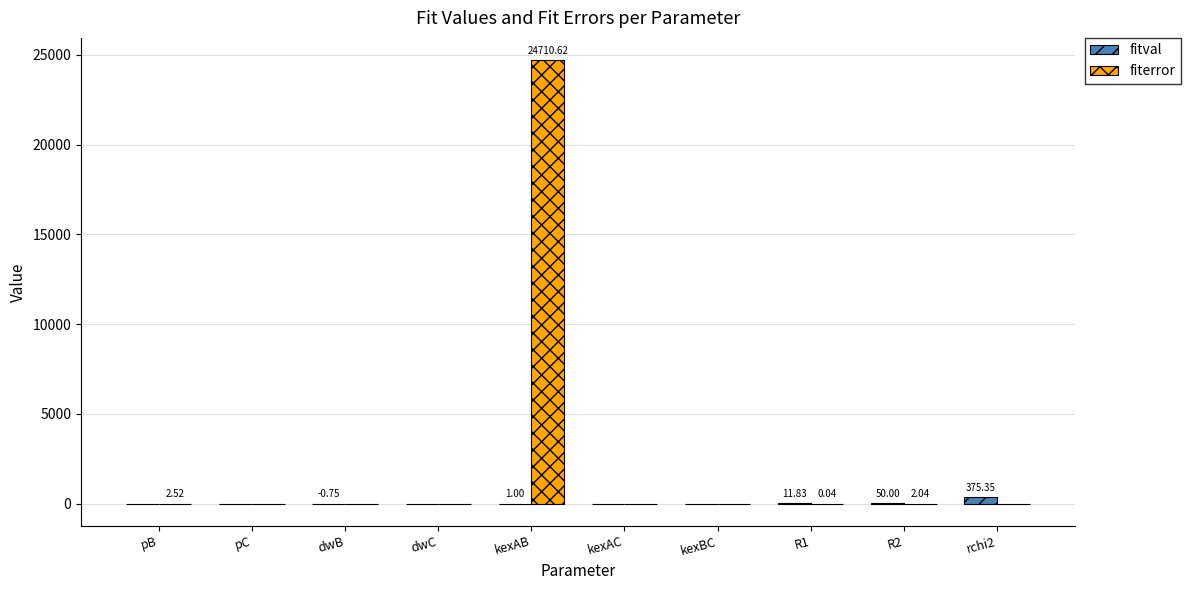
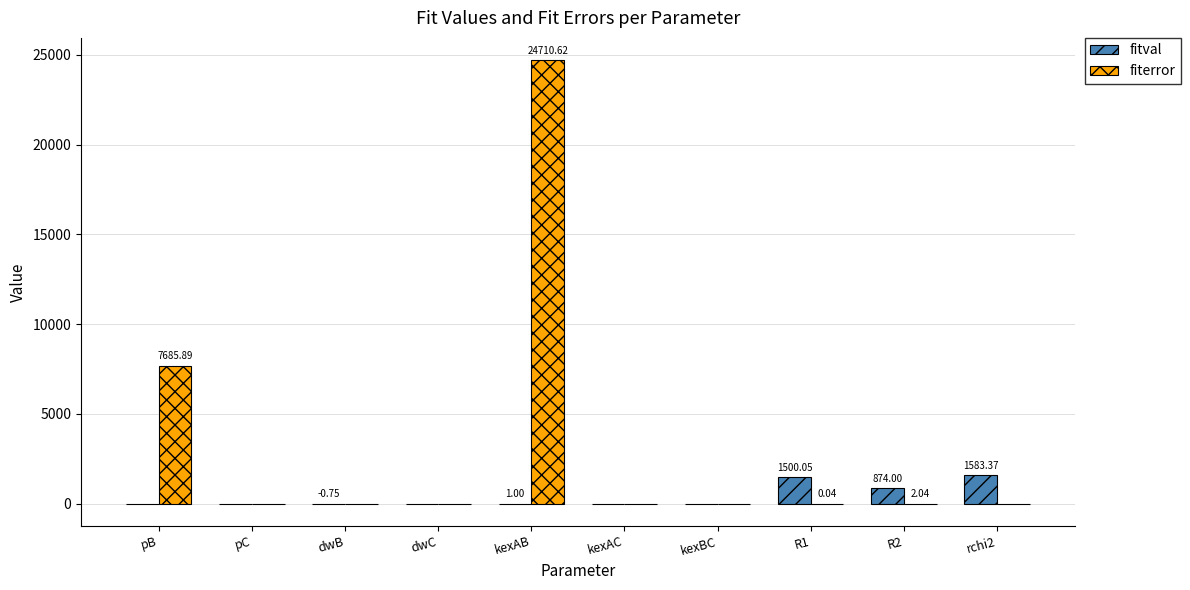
fiterror, pB: 2.52 -> 7685.89
fitval, R1: 11.83 -> 1500.05
fitval, R2: 50.00 -> 874.00
fitval, rchi2: 375.35 -> 1583.37
